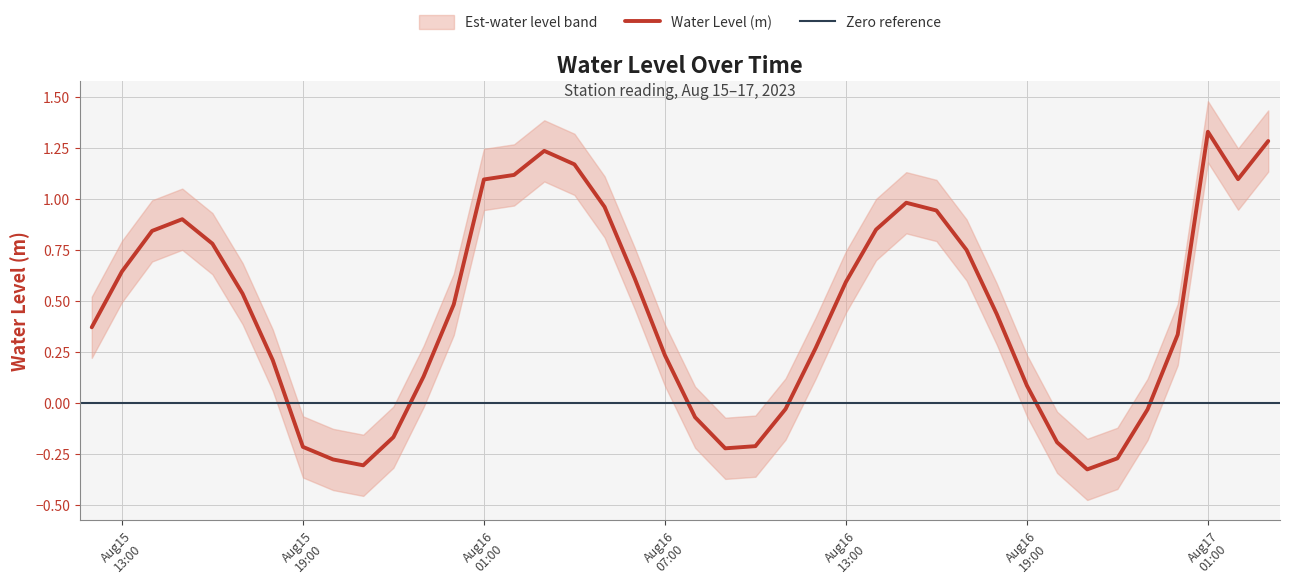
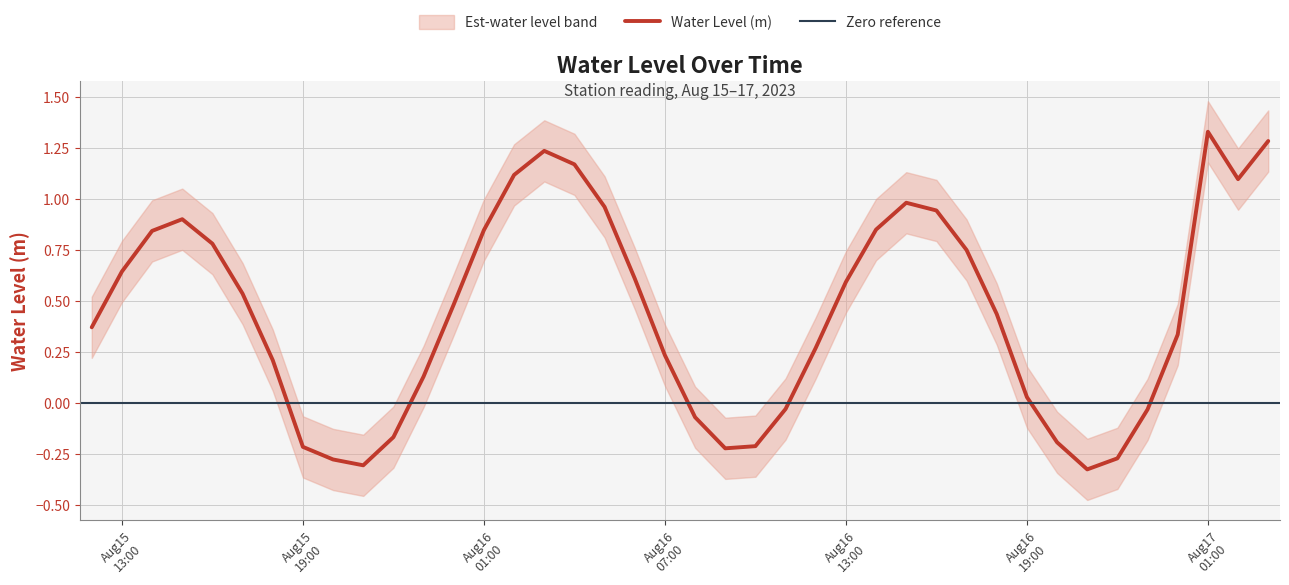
Water Level (m), Aug16 01:00: 1.10 -> 0.85
Water Level (m), Aug16 19:00: 0.09 -> 0.03
